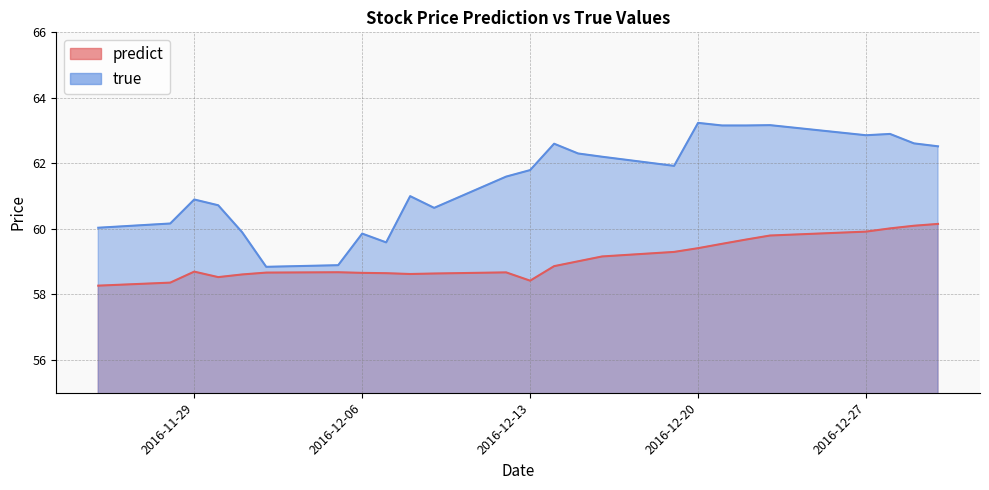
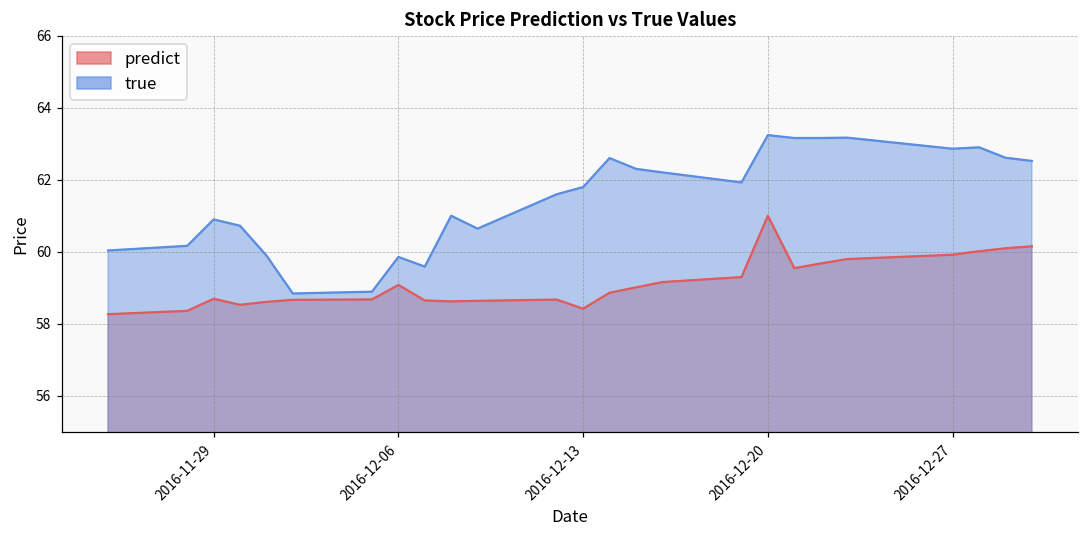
predict, 2016-12-06: 58.7 -> 59.1
predict, 2016-12-20: 59.4 -> 61.0
